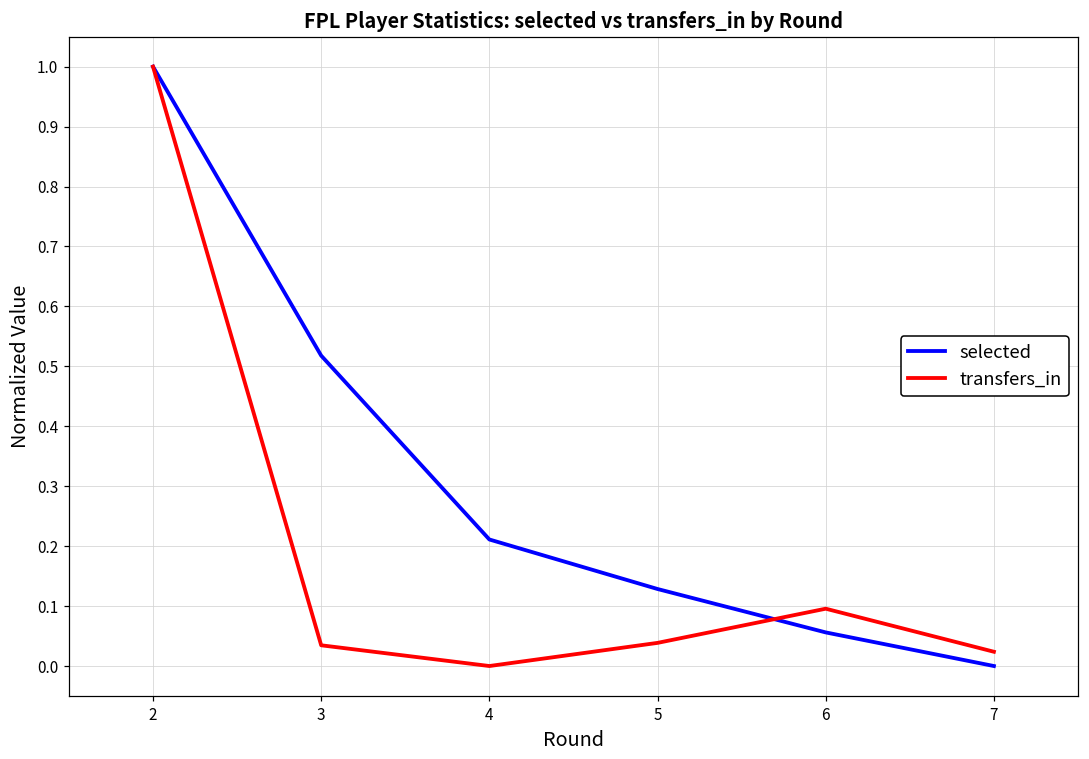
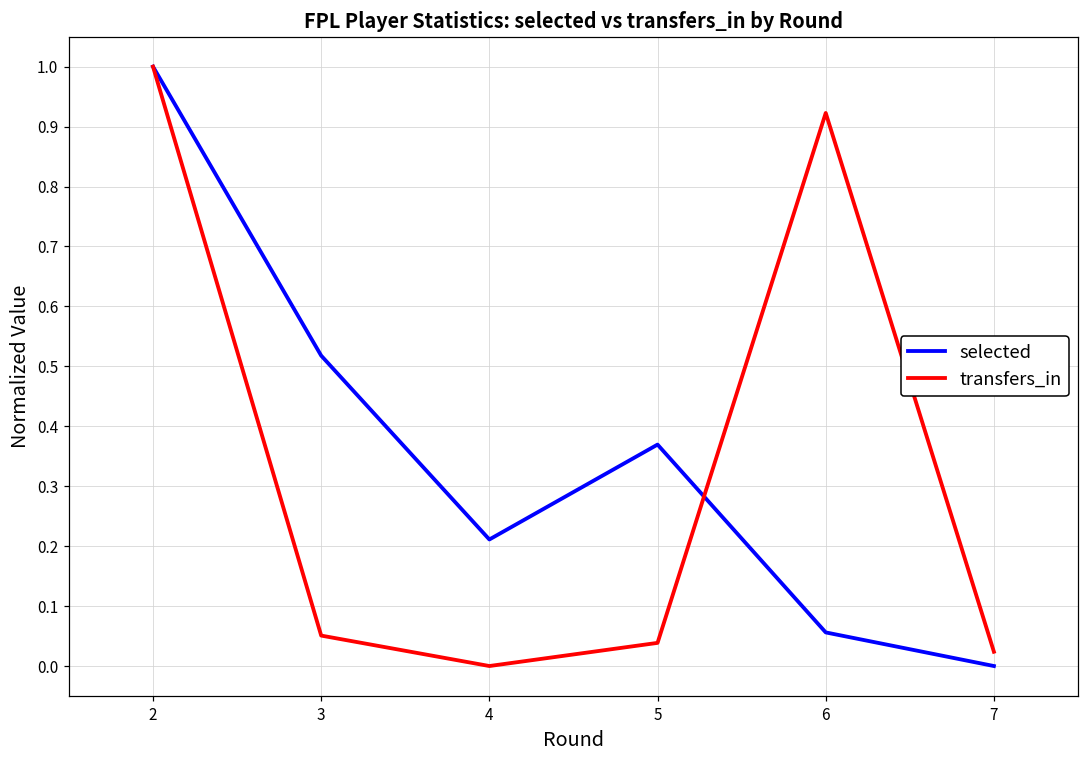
transfers_in, 3: 0.03 -> 0.05
selected, 5: 0.13 -> 0.37
transfers_in, 6: 0.10 -> 0.92
